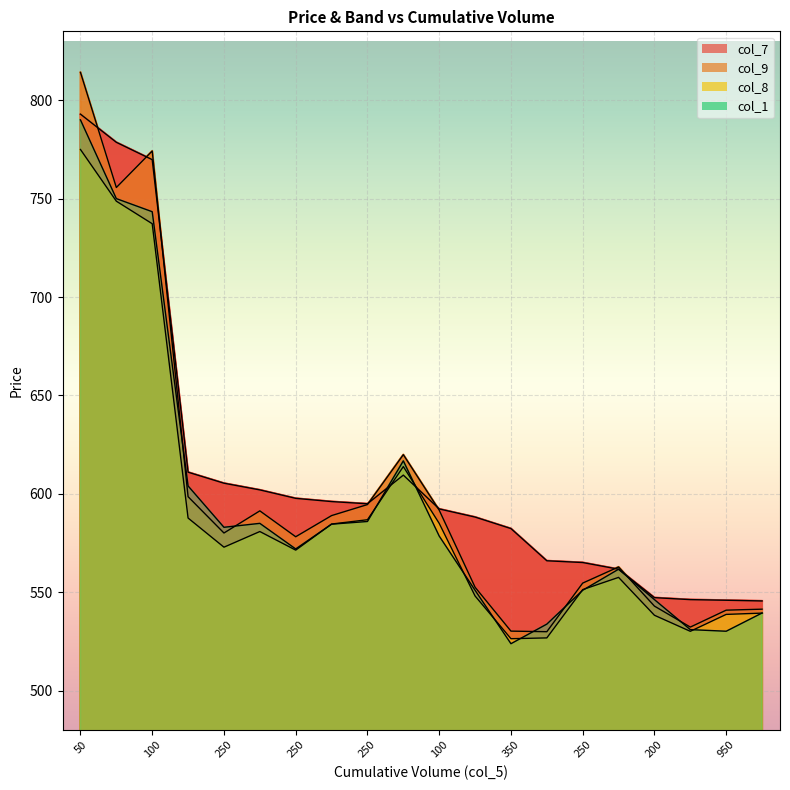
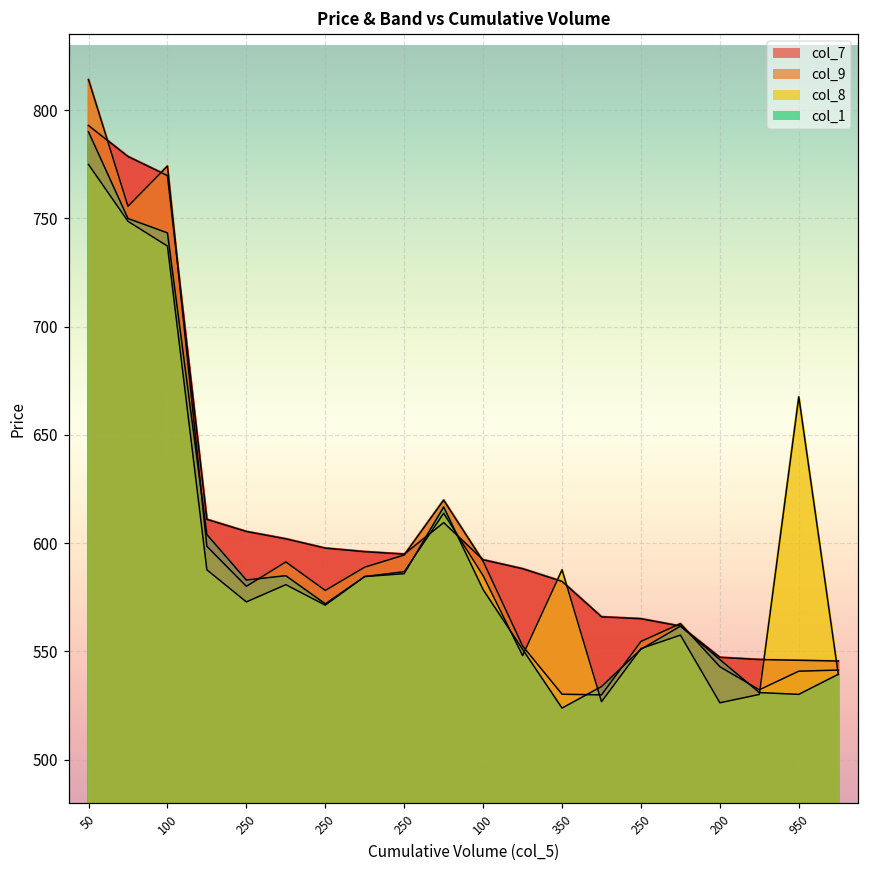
col_8, 350: 526 -> 588
col_8, 200: 538 -> 526
col_8, 950: 539 -> 668
